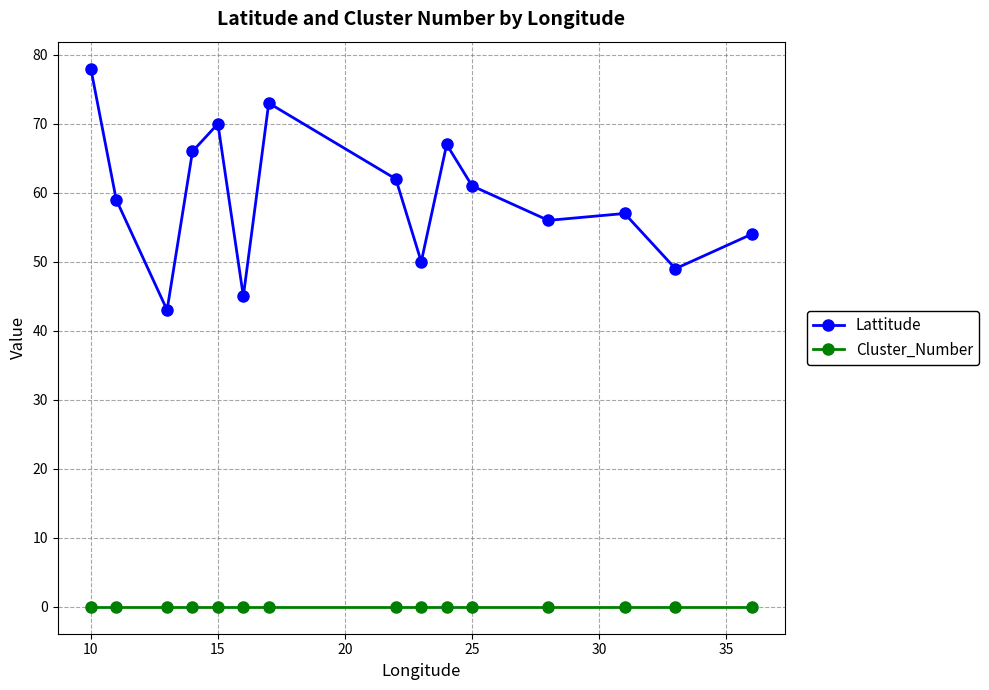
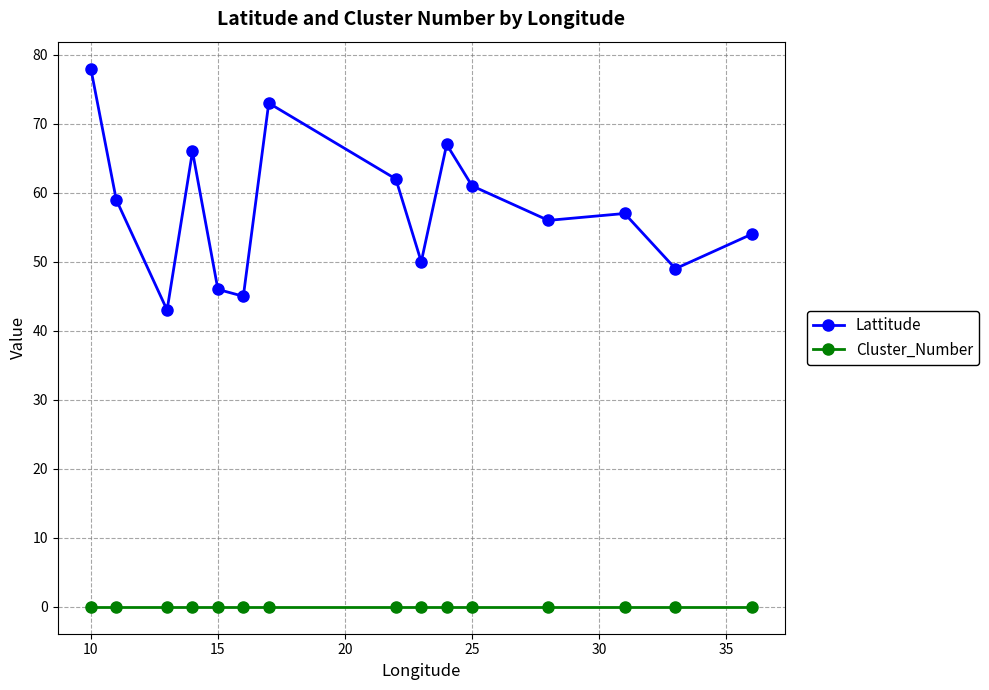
Lattitude, 15: 70 -> 46
